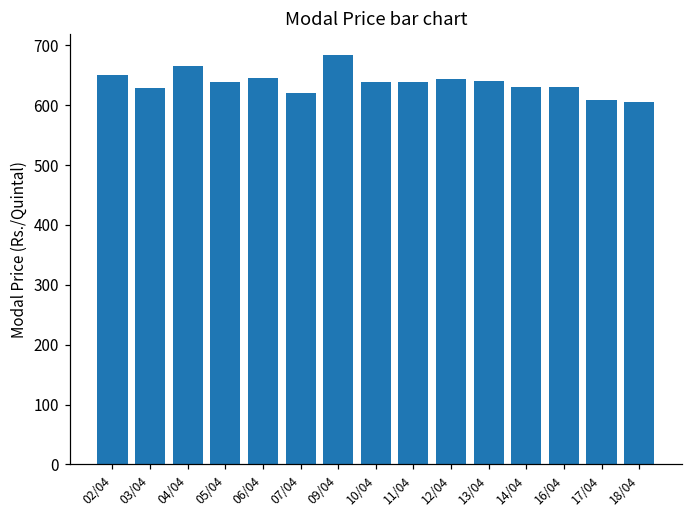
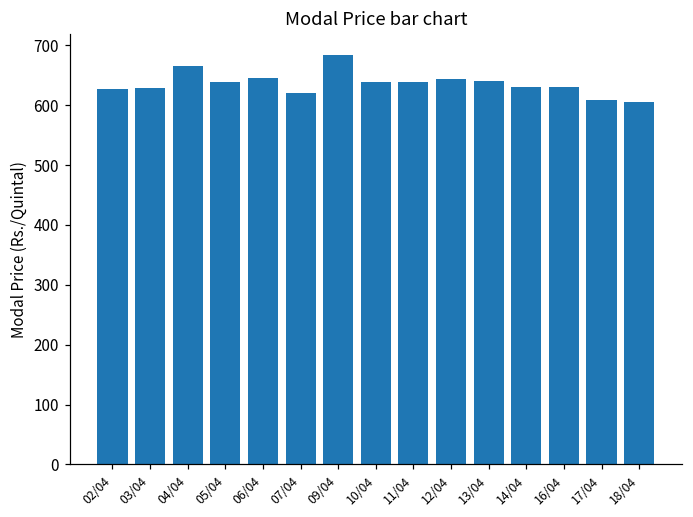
02/04: 650 -> 630
